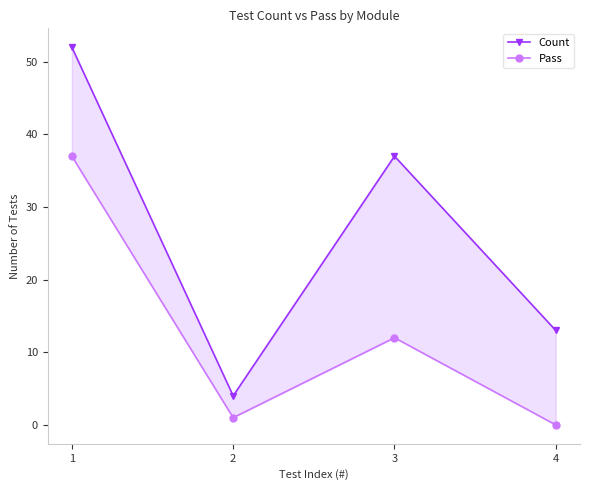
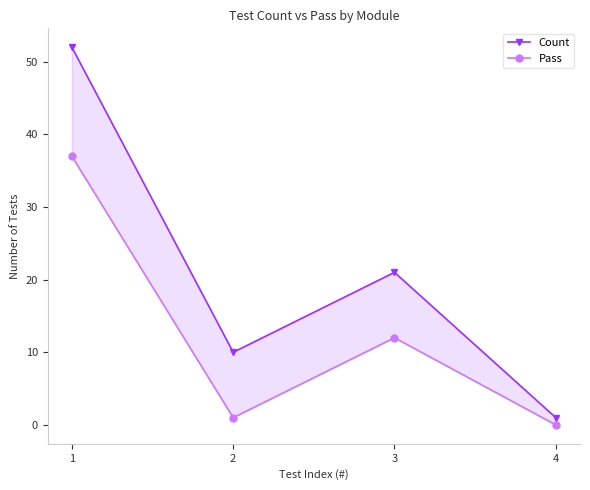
Count, 2: 4 -> 10
Count, 3: 37 -> 21
Count, 4: 13 -> 1
